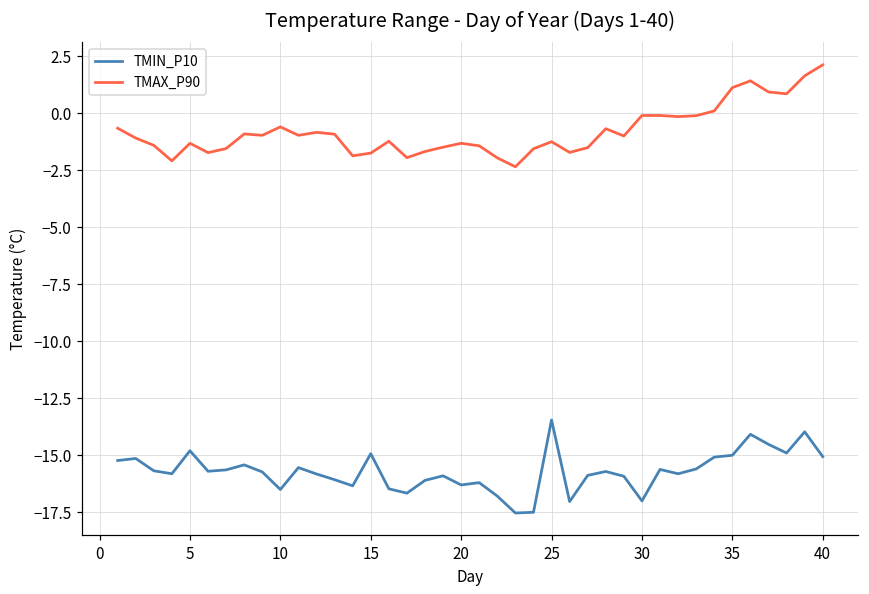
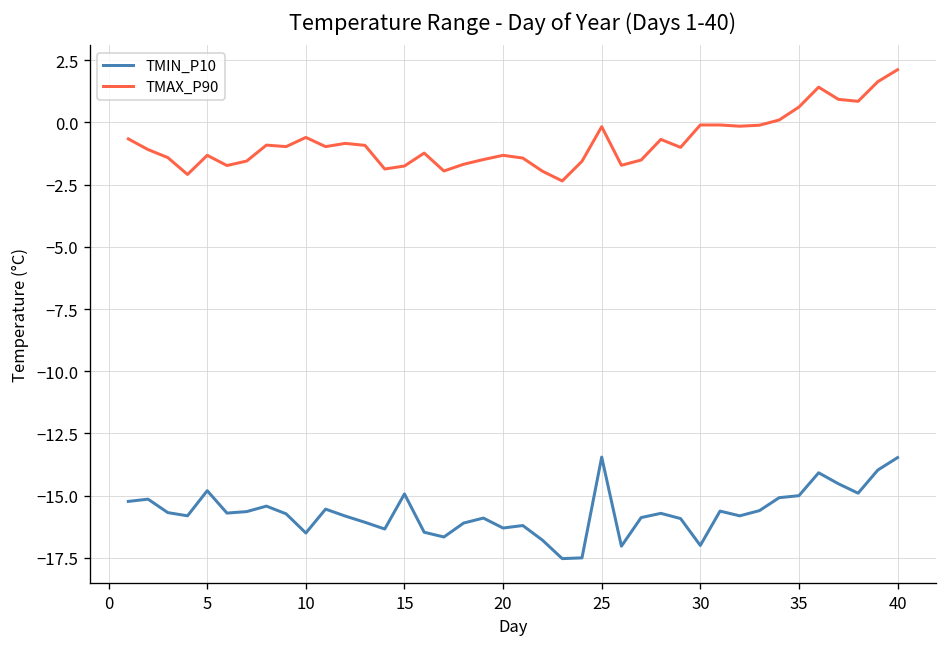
TMAX_P90, 25: -1.3 -> -0.2
TMAX_P90, 35: 1.1 -> 0.6
TMIN_P10, 40: -15.1 -> -13.5
